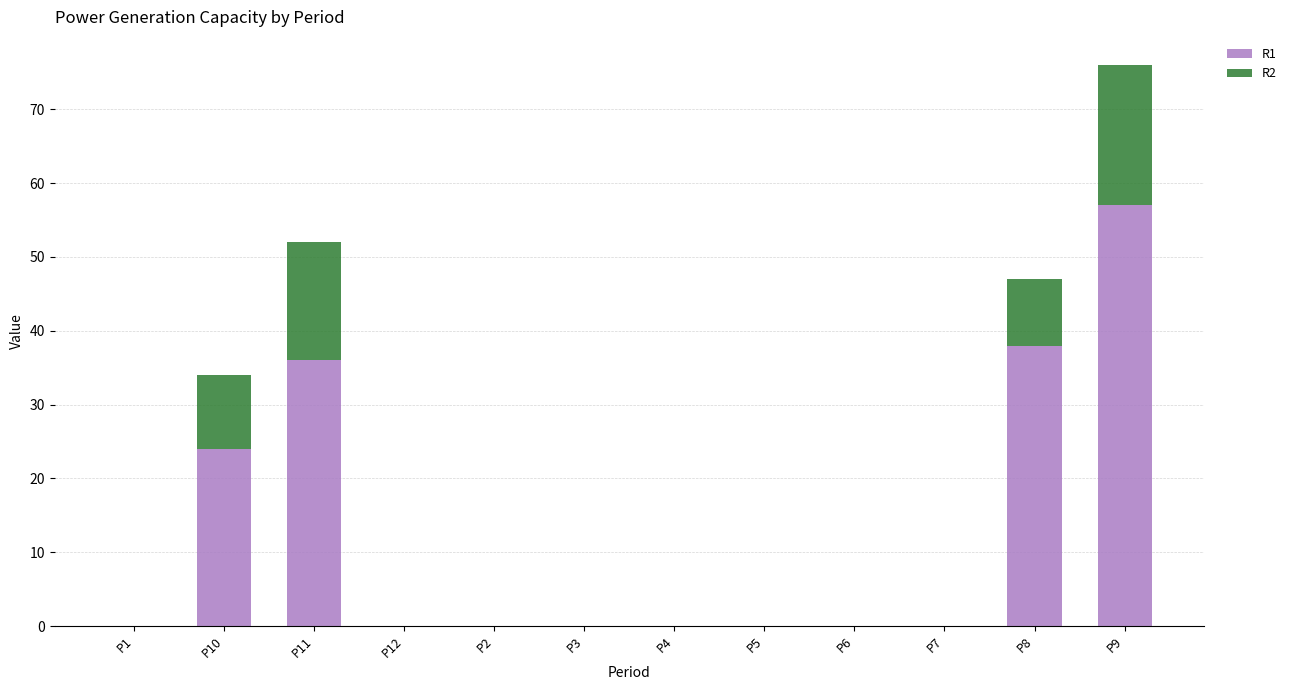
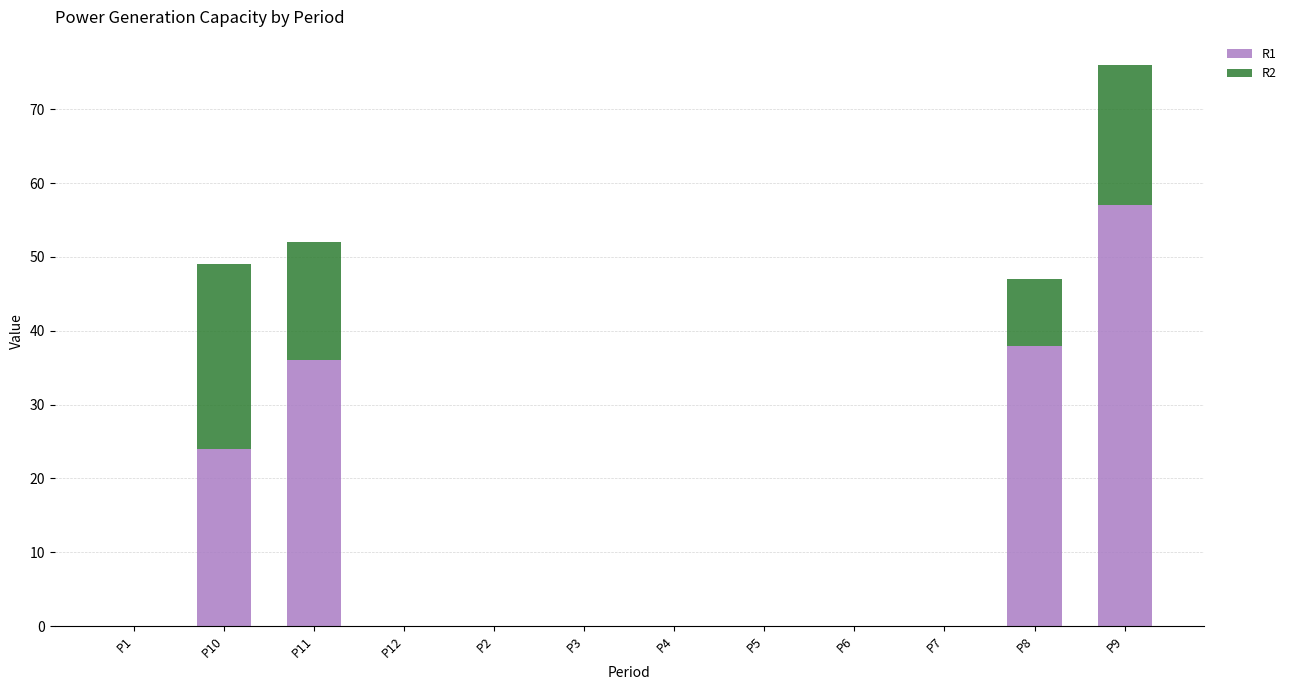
R2, P10: 10 -> 25
